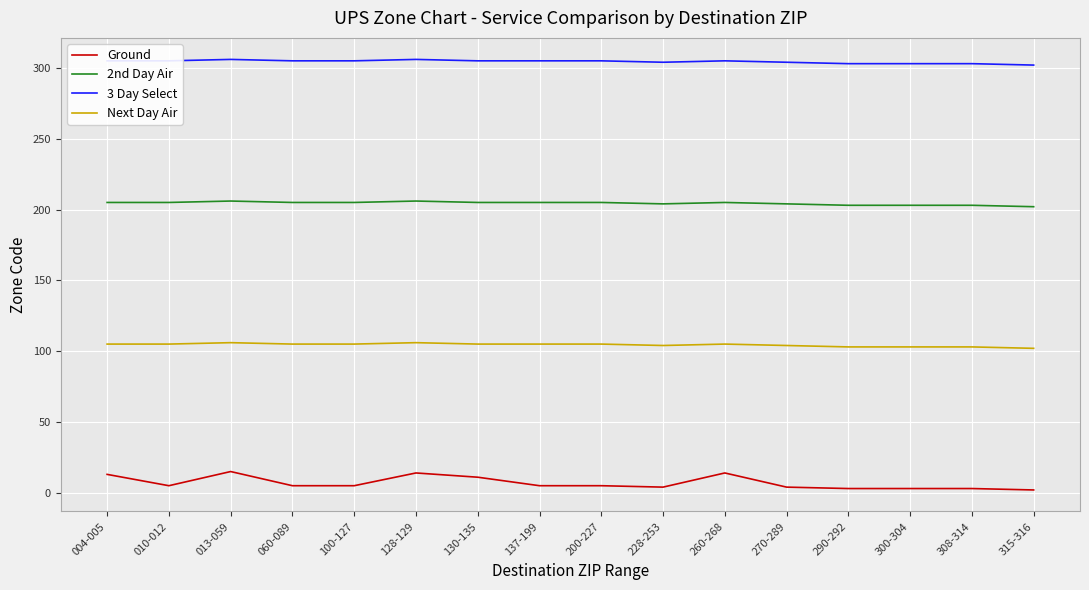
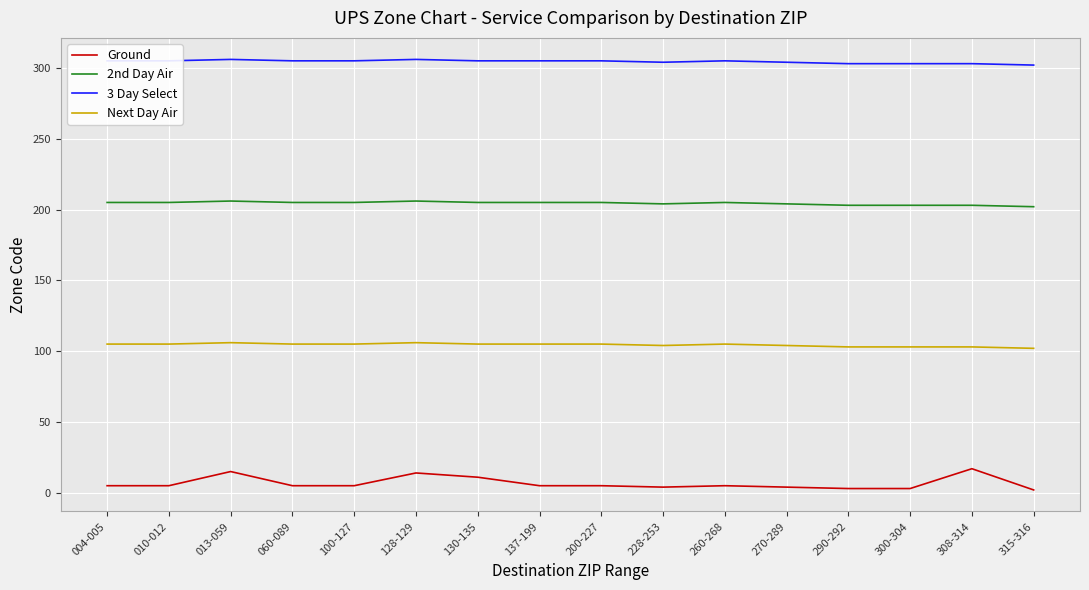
Ground, 004-005: 13 -> 5
Ground, 260-268: 14 -> 5
Ground, 308-314: 3 -> 17
